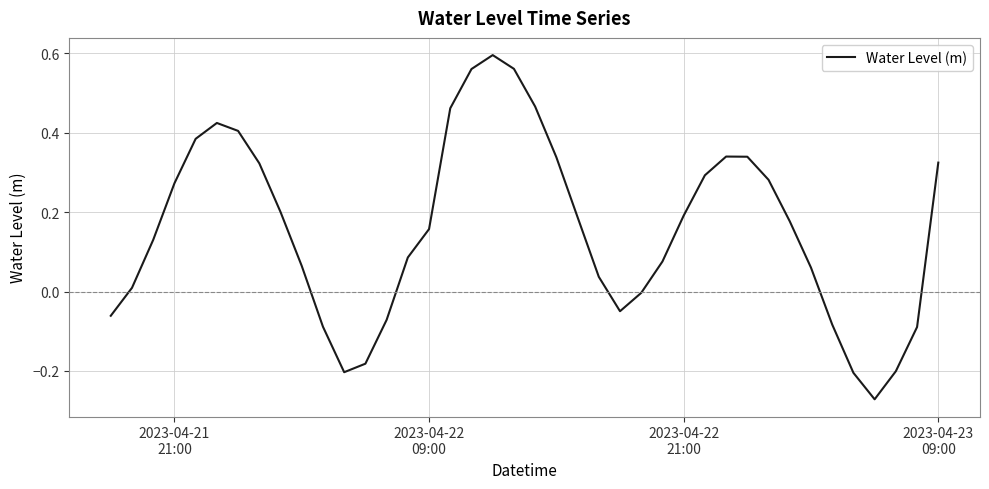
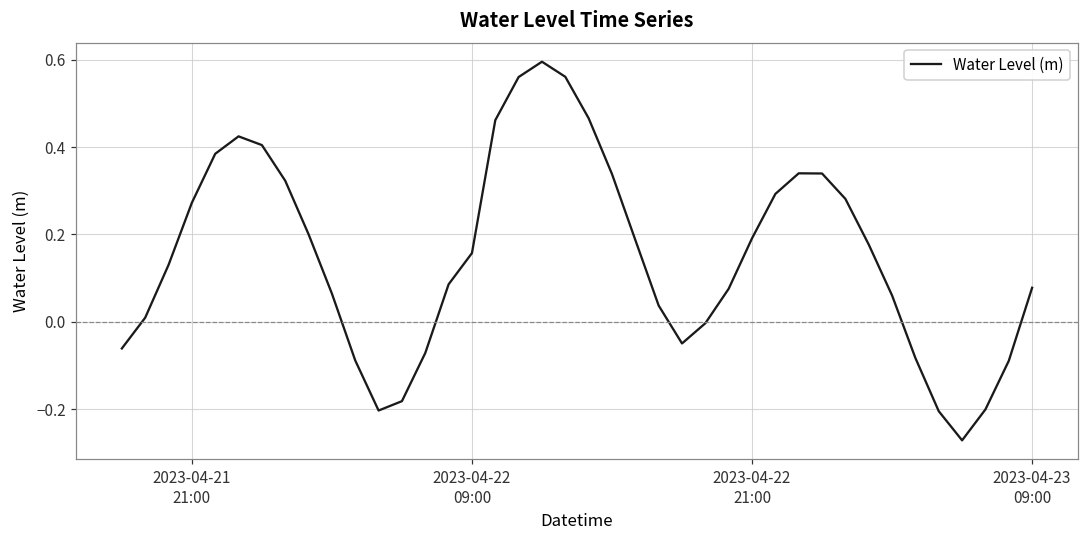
2023-04-23 09:00: 0.32 -> 0.08
